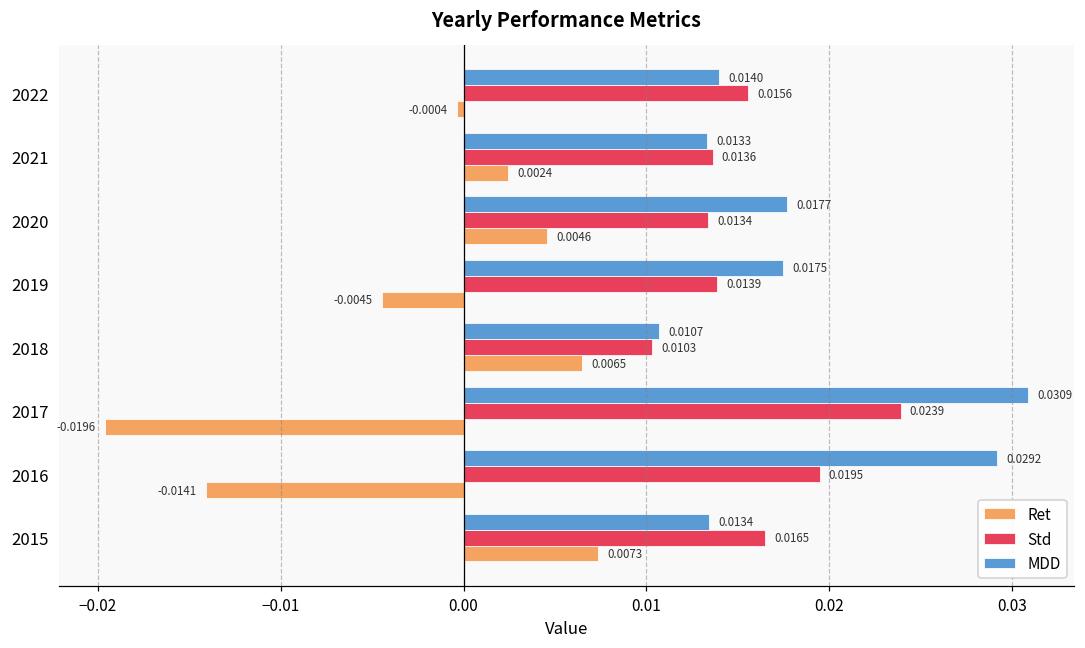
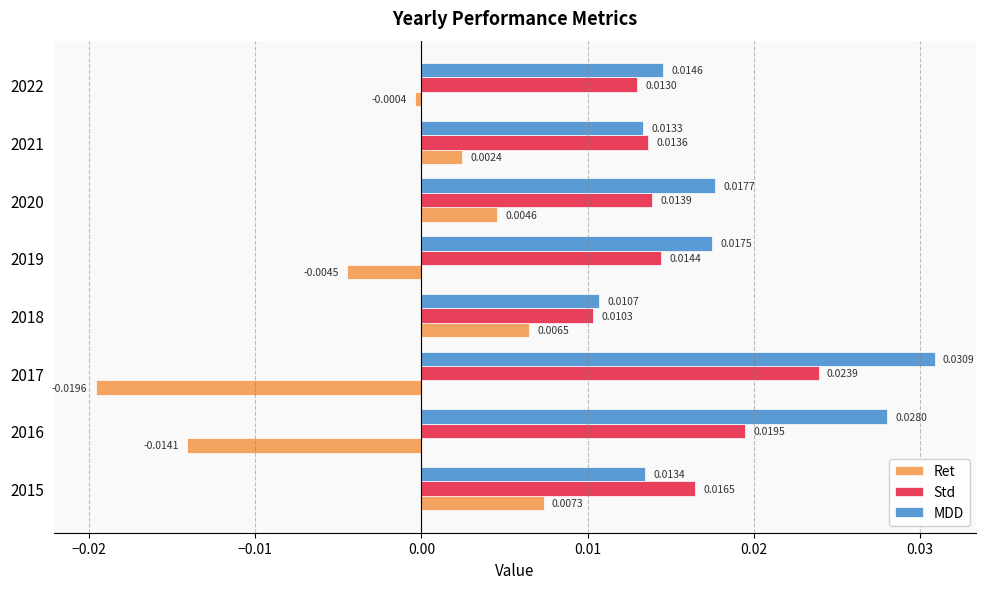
MDD, 2022: 0.0140 -> 0.0146
Std, 2022: 0.0156 -> 0.0130
Std, 2020: 0.0134 -> 0.0139
Std, 2019: 0.0139 -> 0.0144
MDD, 2016: 0.0292 -> 0.0280
